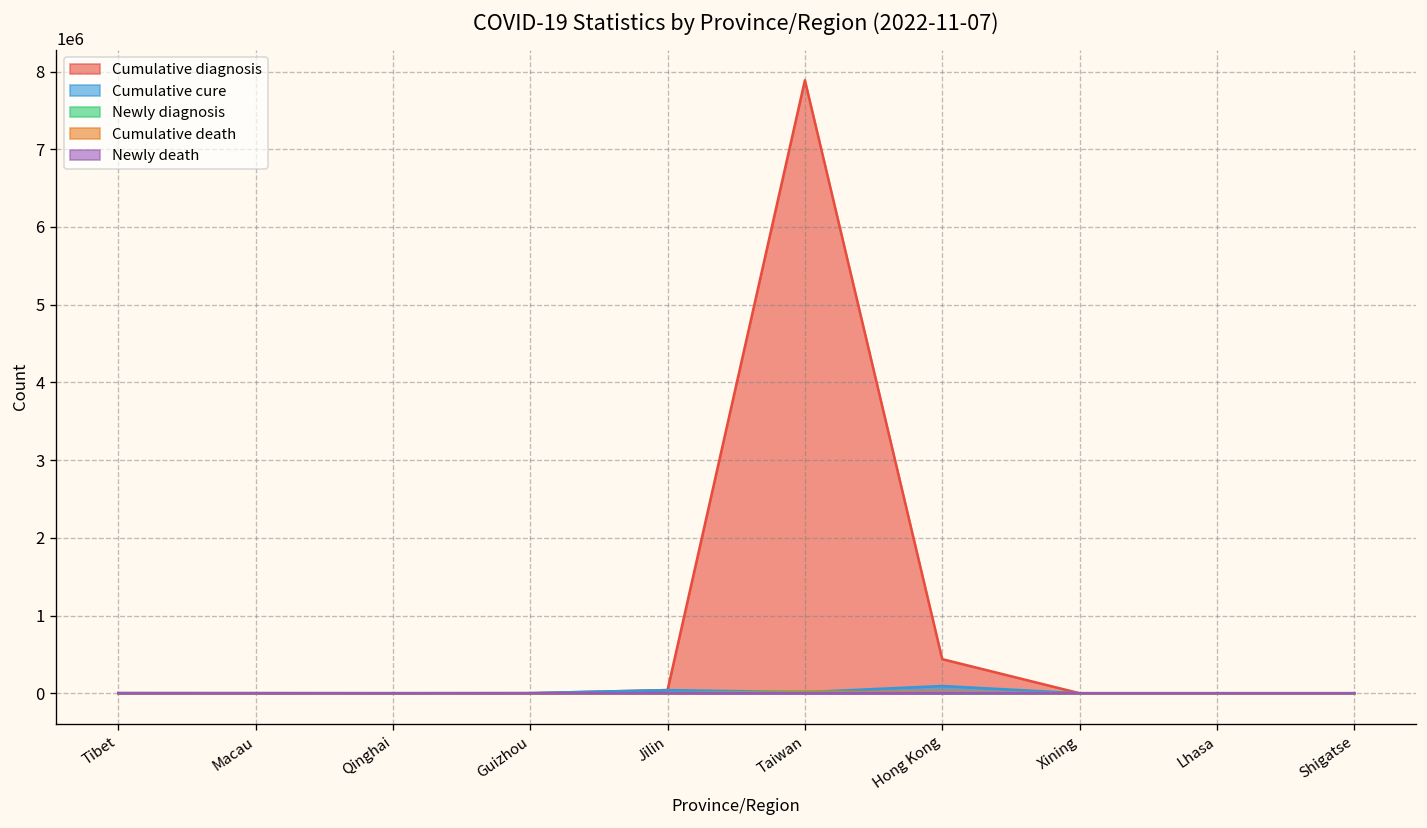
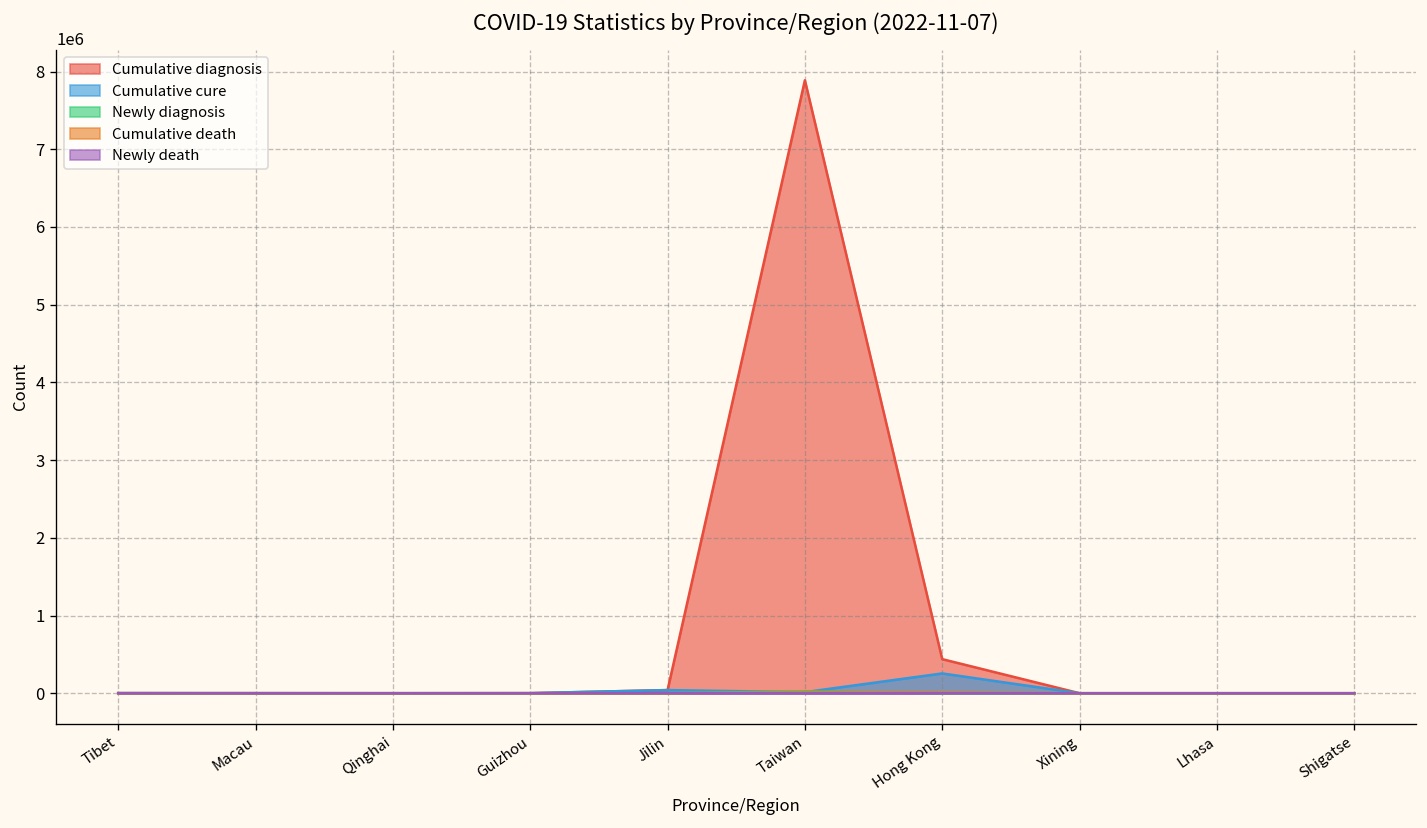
Cumulative cure, Hong Kong: 100000 -> 300000
